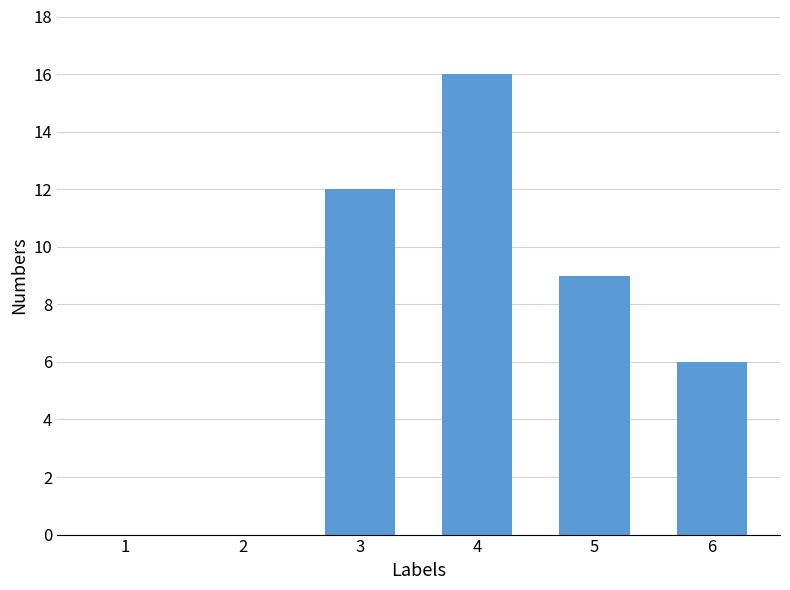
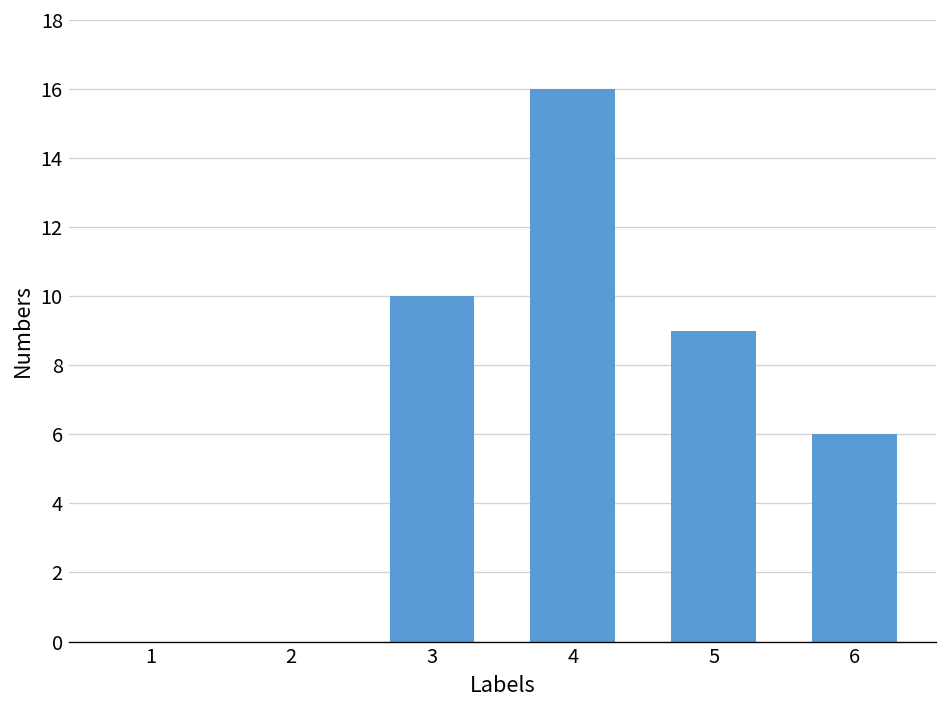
3: 12 -> 10
